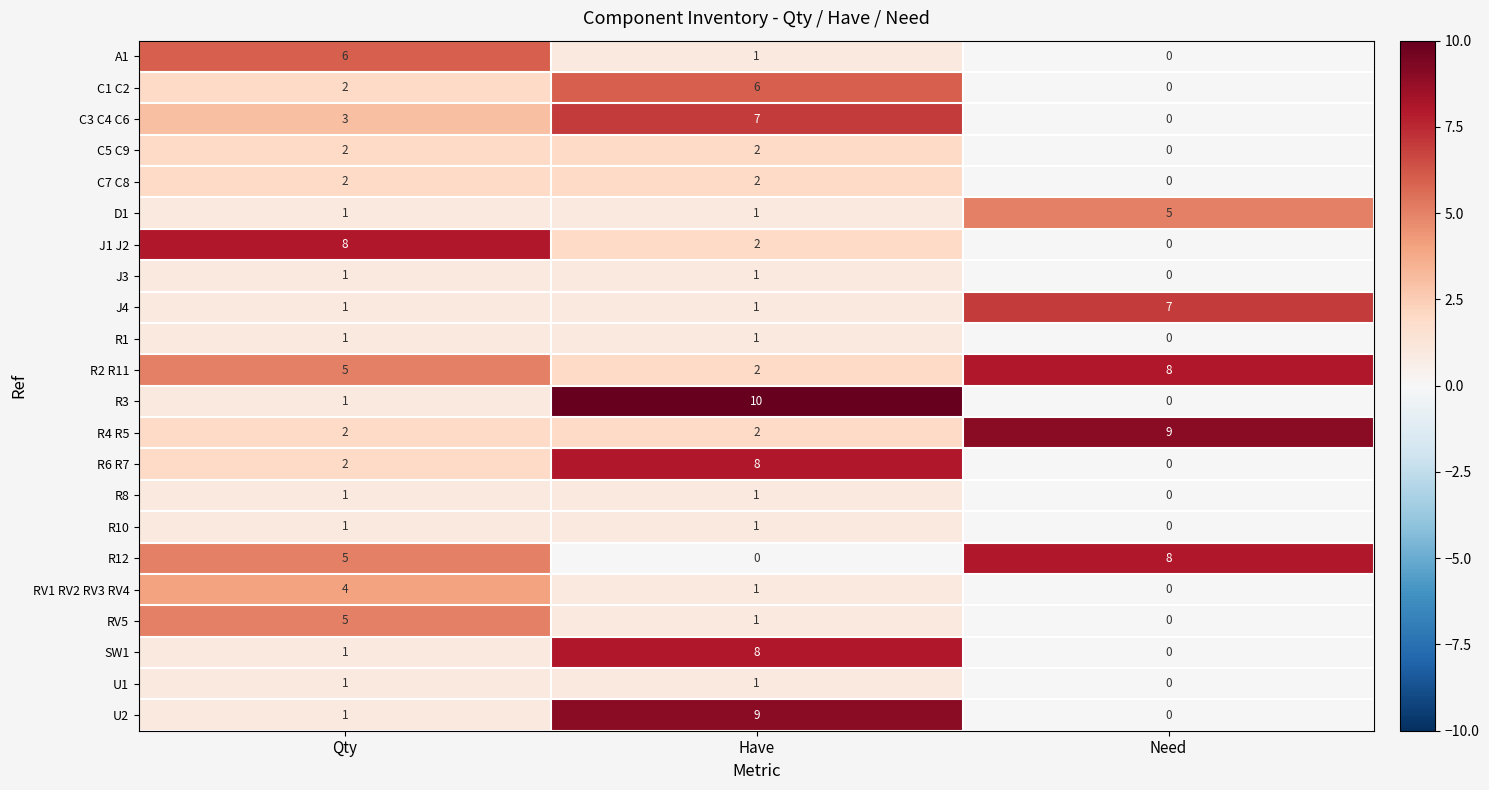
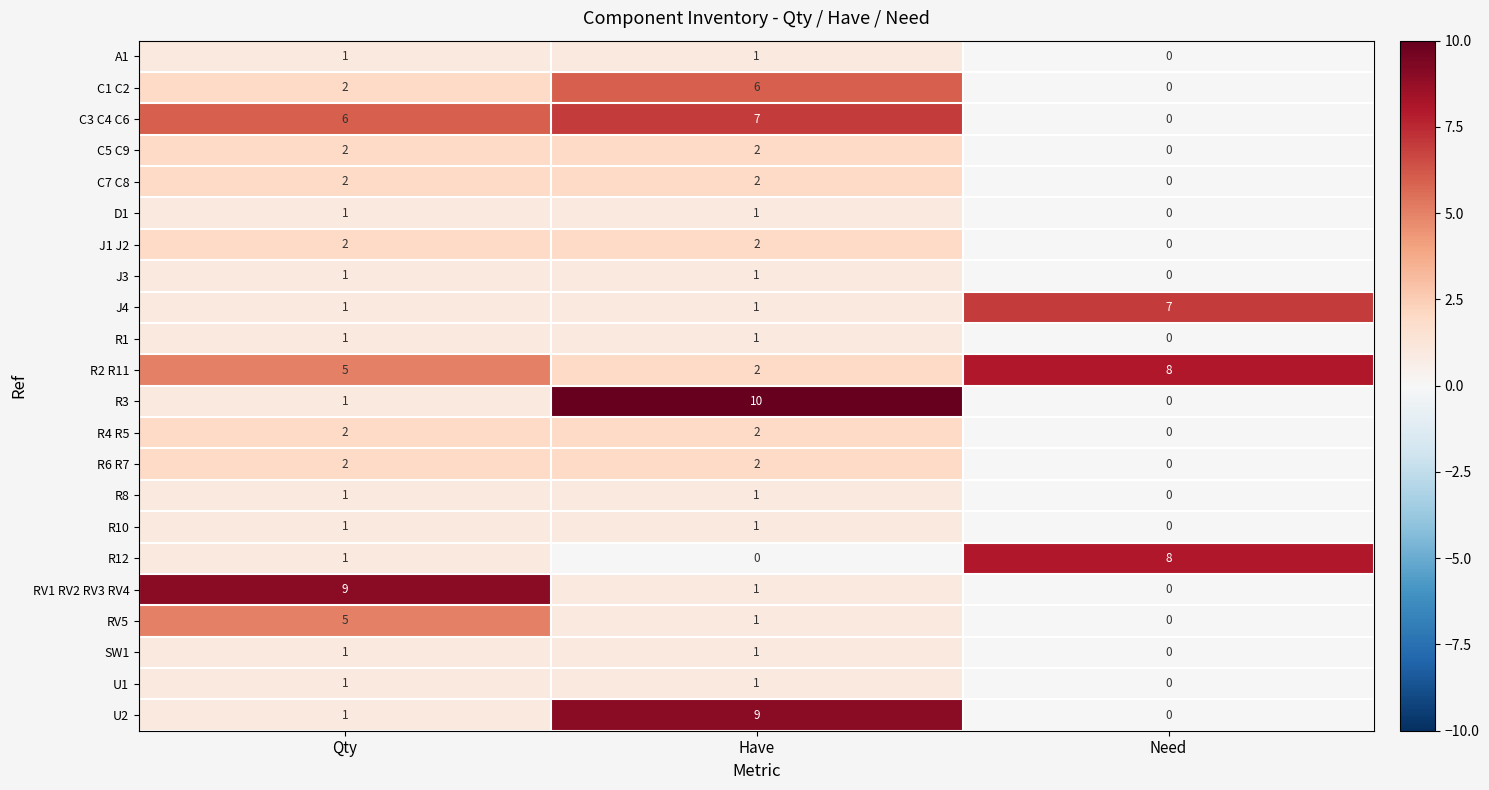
A1, Qty: 6 -> 1
C3 C4 C6, Qty: 3 -> 6
D1, Need: 5 -> 0
J1 J2, Qty: 8 -> 2
R4 R5, Need: 9 -> 0
R6 R7, Have: 8 -> 2
R12, Qty: 5 -> 1
RV1 RV2 RV3 RV4, Qty: 4 -> 9
SW1, Have: 8 -> 1
